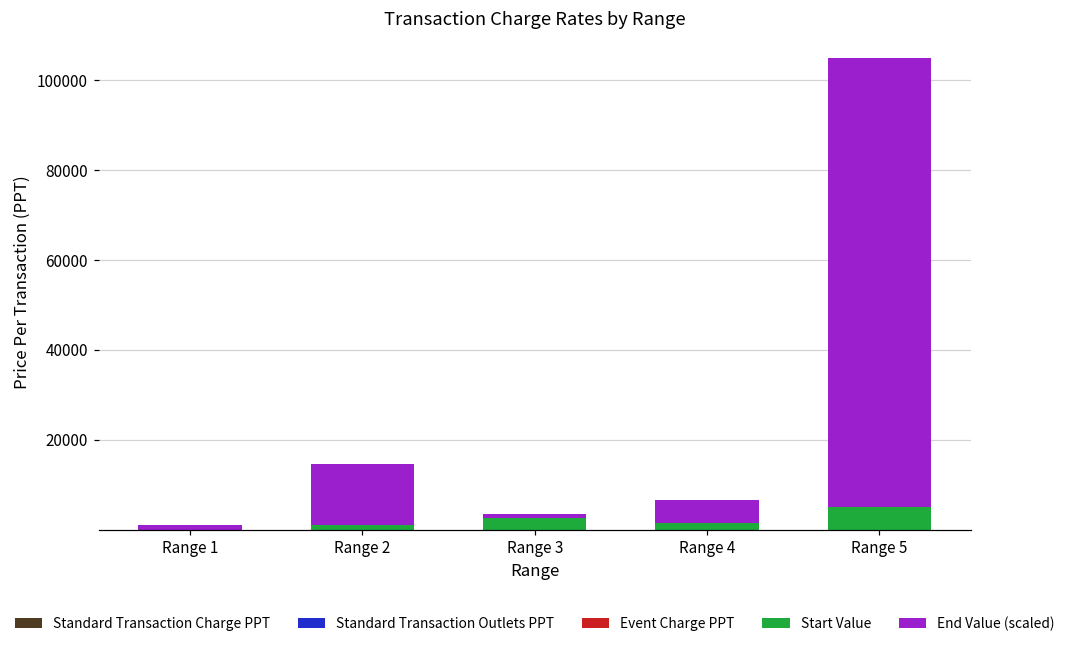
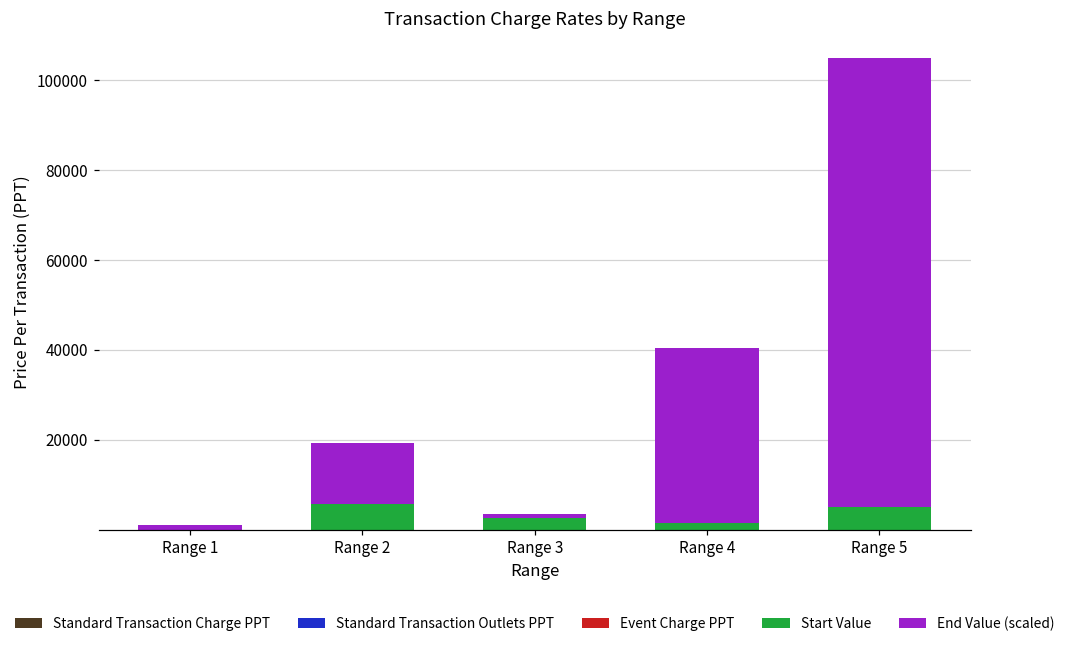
Start Value, Range 2: 1000 -> 6000
End Value (scaled), Range 4: 5000 -> 39000
